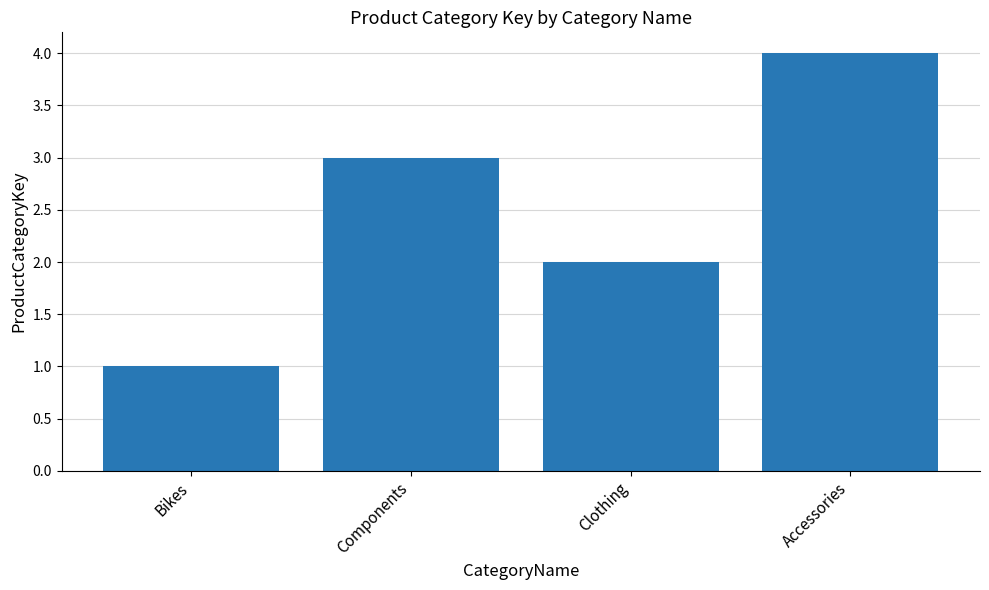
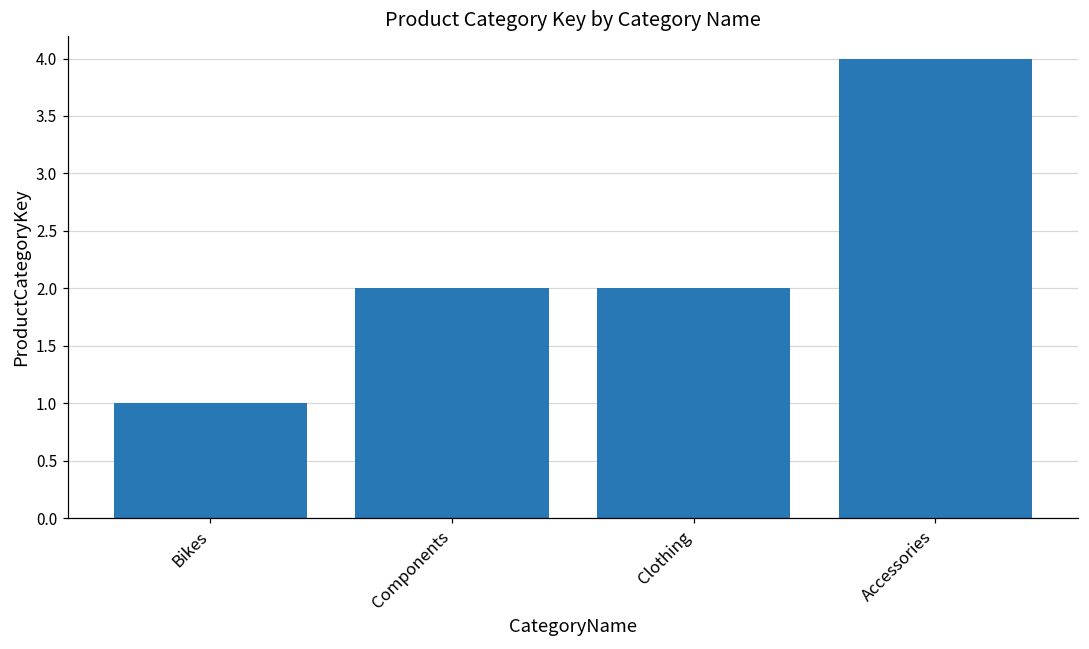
Components: 3 -> 2
